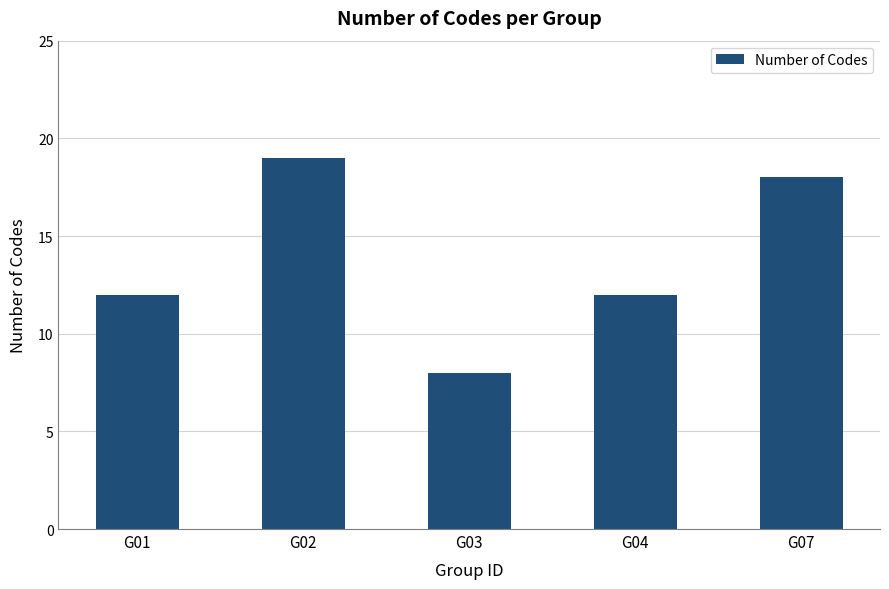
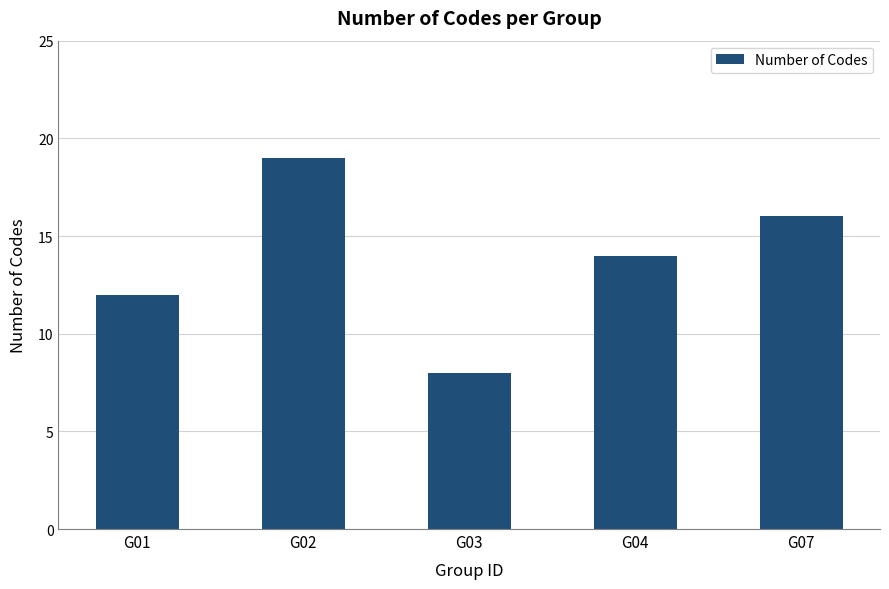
G04: 12 -> 14
G07: 18 -> 16
